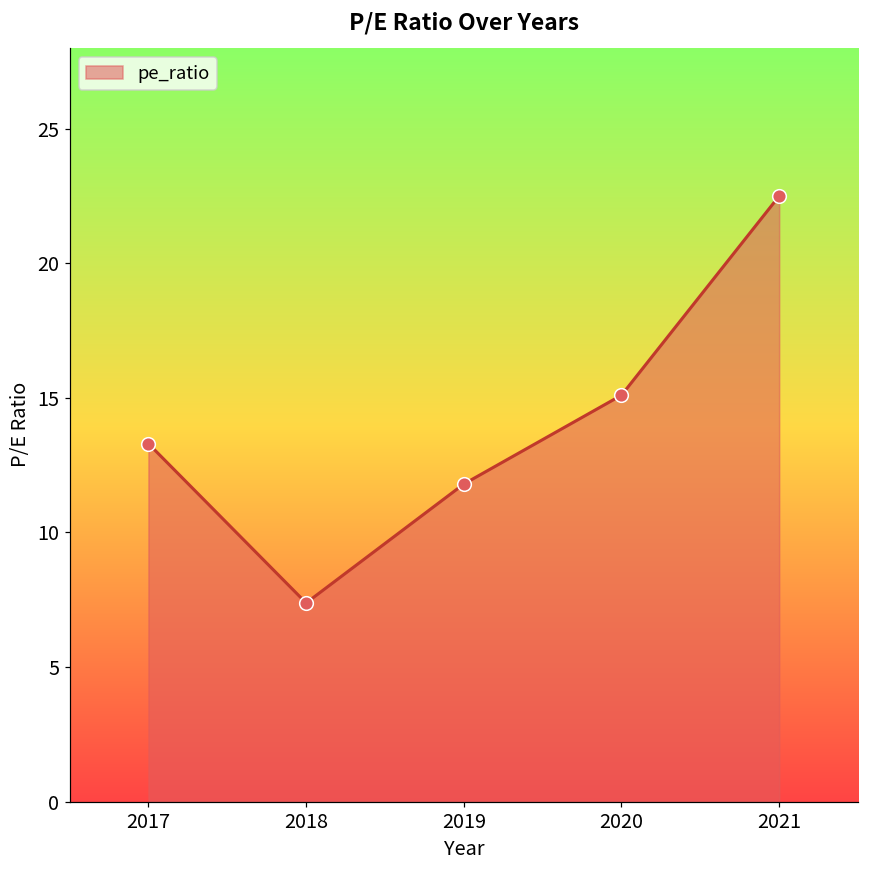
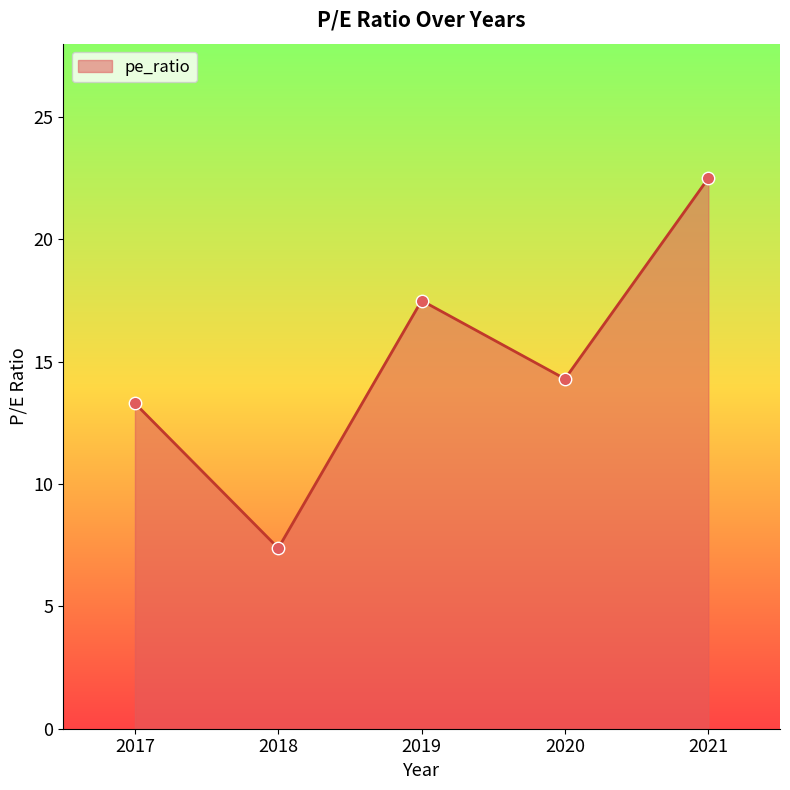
2019: 11.8 -> 17.5
2020: 15.1 -> 14.3
